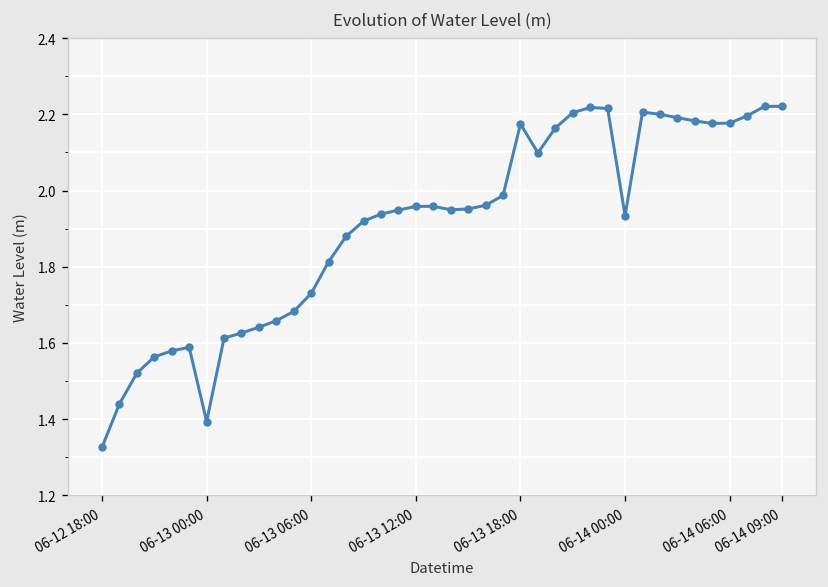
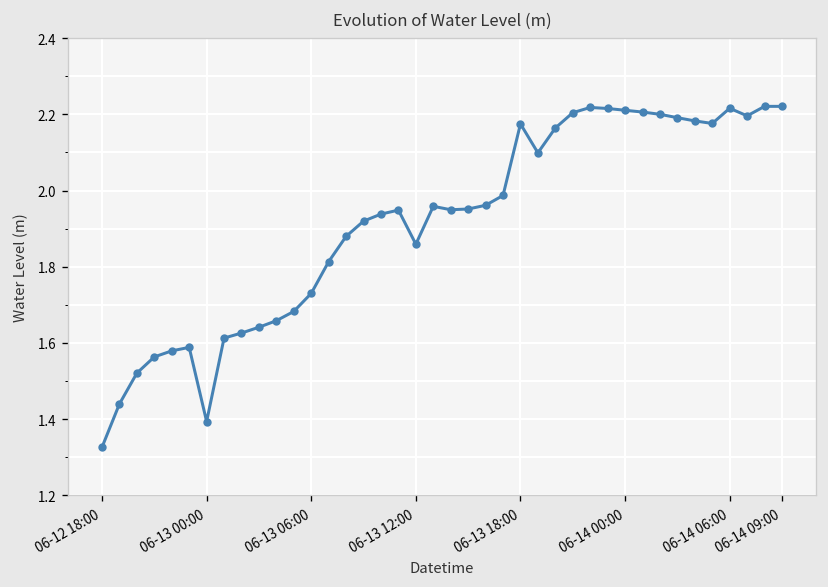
06-13 12:00: 1.96 -> 1.86
06-14 00:00: 1.93 -> 2.21
06-14 06:00: 2.18 -> 2.22
